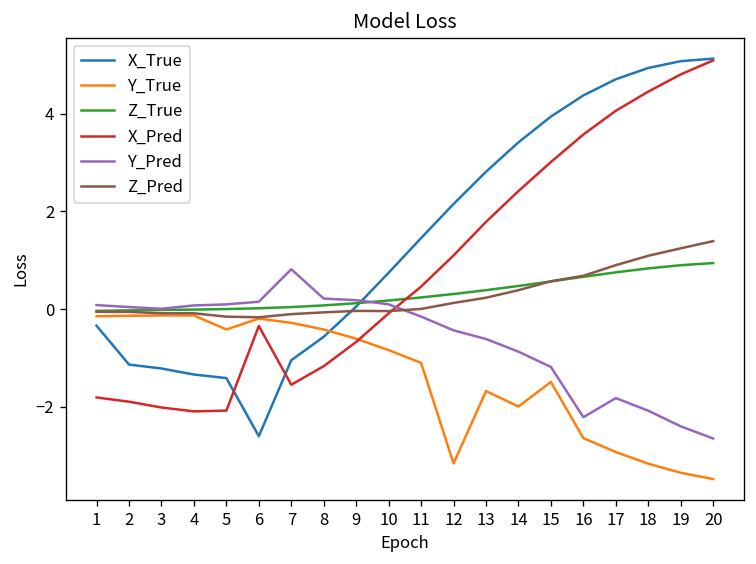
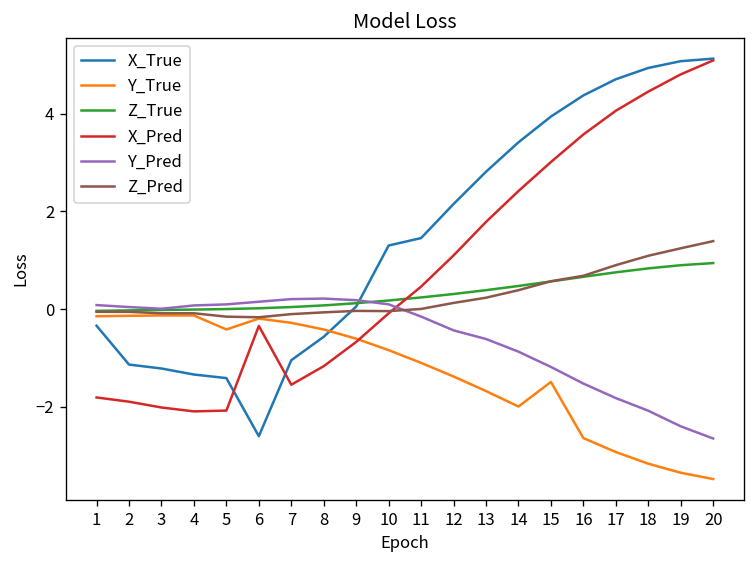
Y_Pred, 7: 0.8 -> 0.2
X_True, 10: 0.7 -> 1.3
Y_True, 12: -3.2 -> -1.4
Y_Pred, 16: -2.2 -> -1.5
